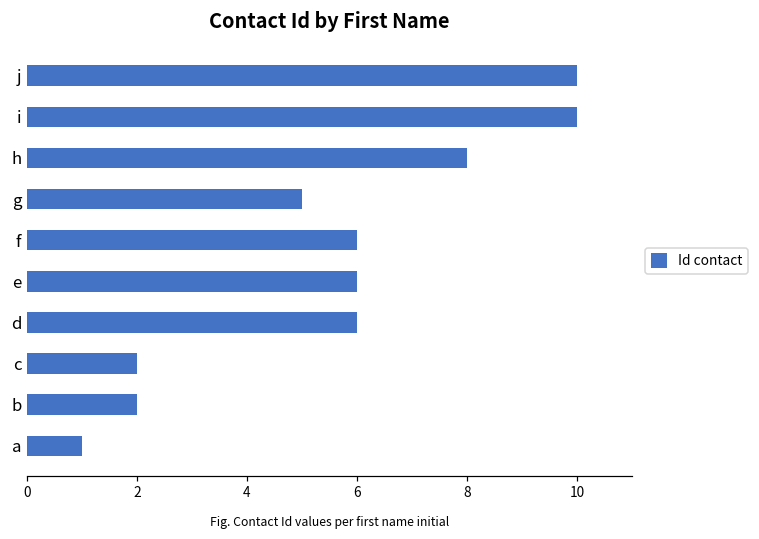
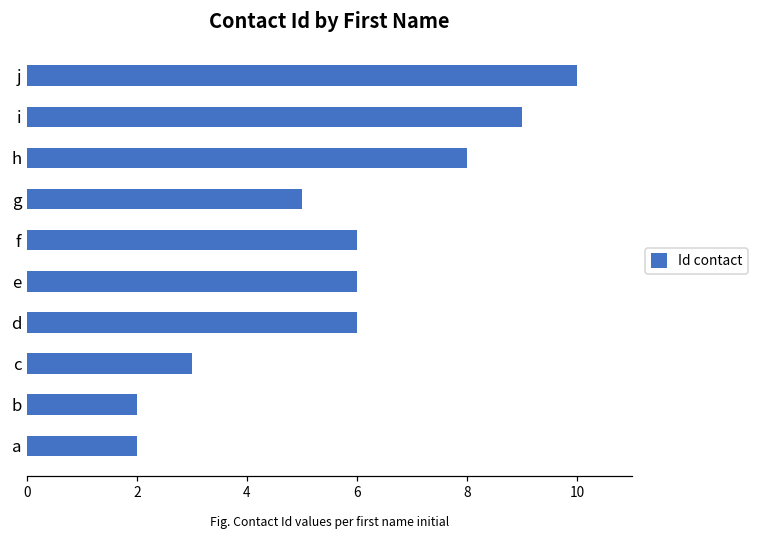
i: 10 -> 9
c: 2 -> 3
a: 1 -> 2
